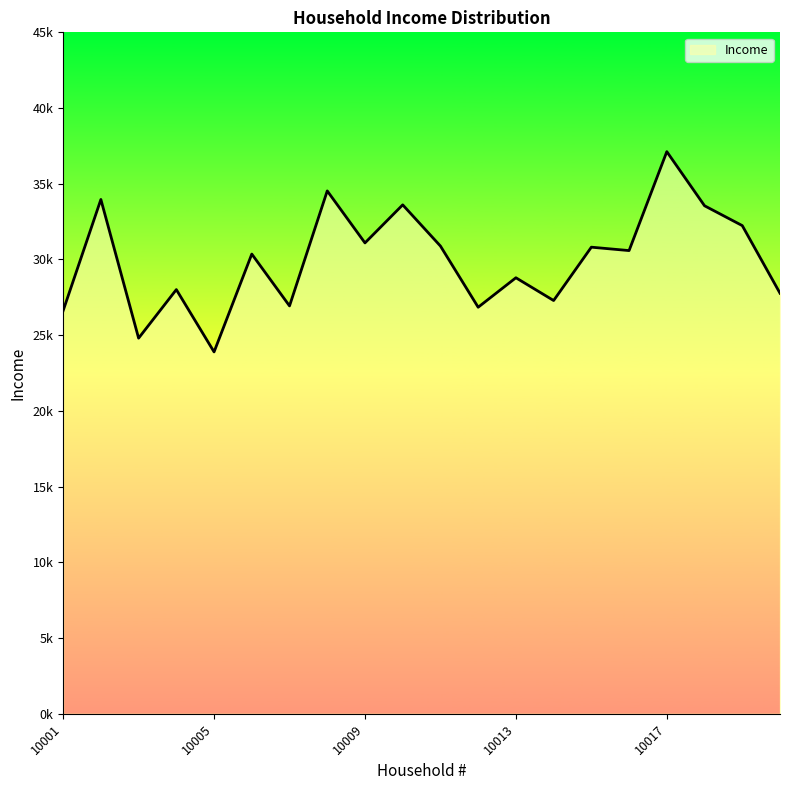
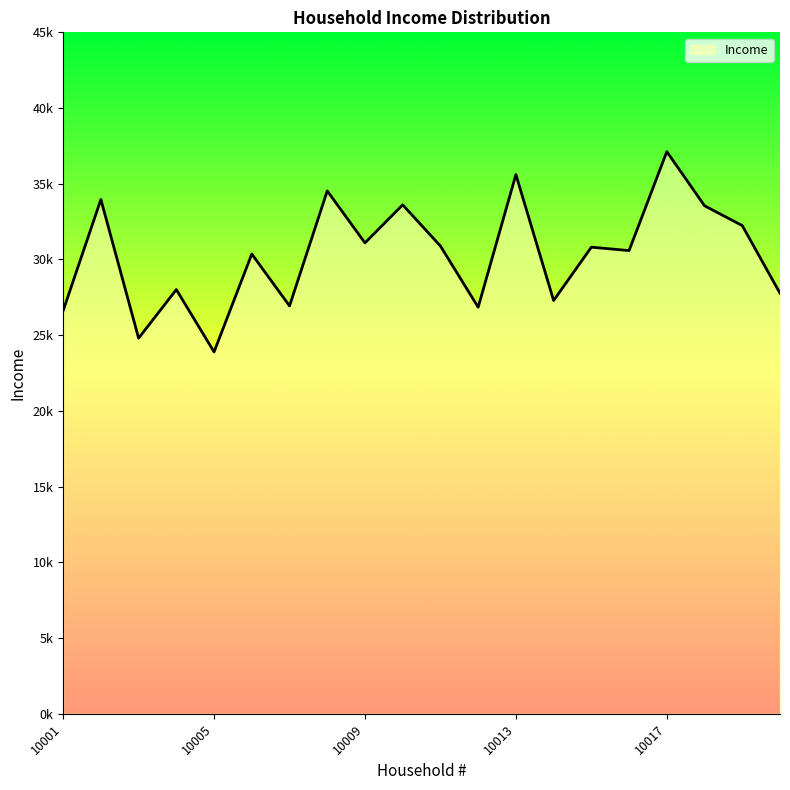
10013: 28800 -> 35600
